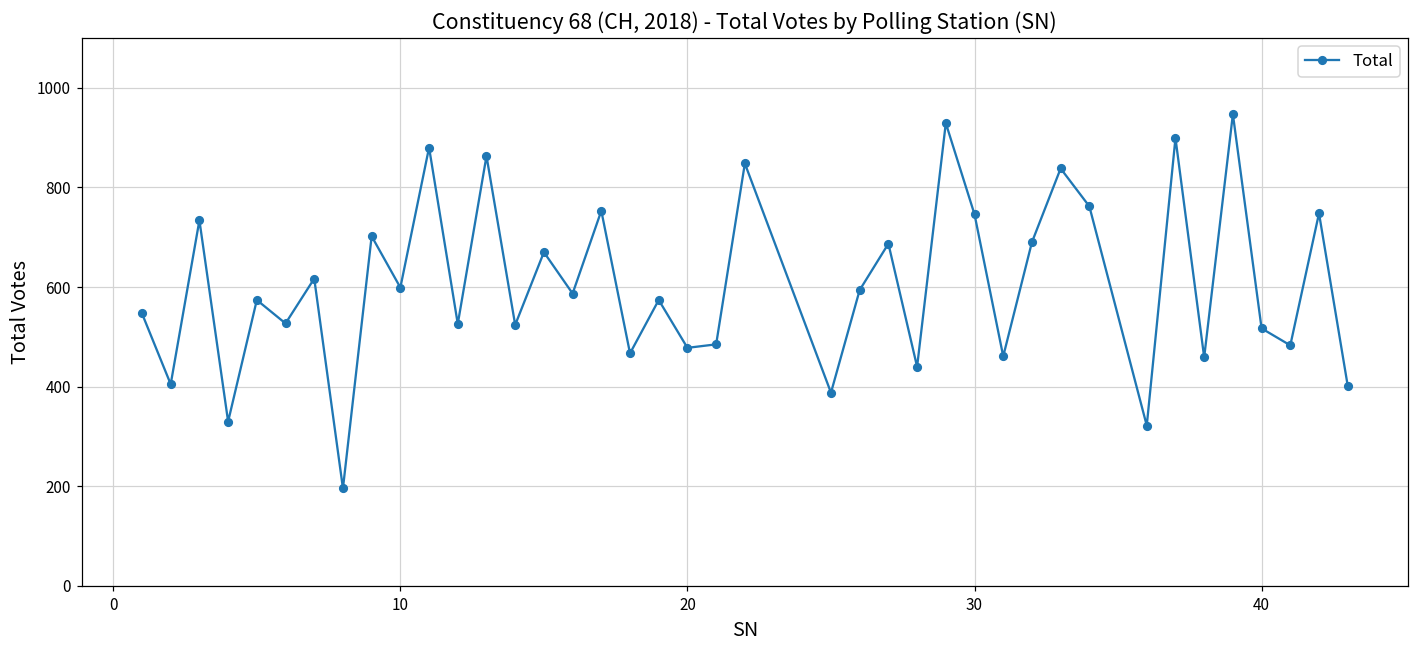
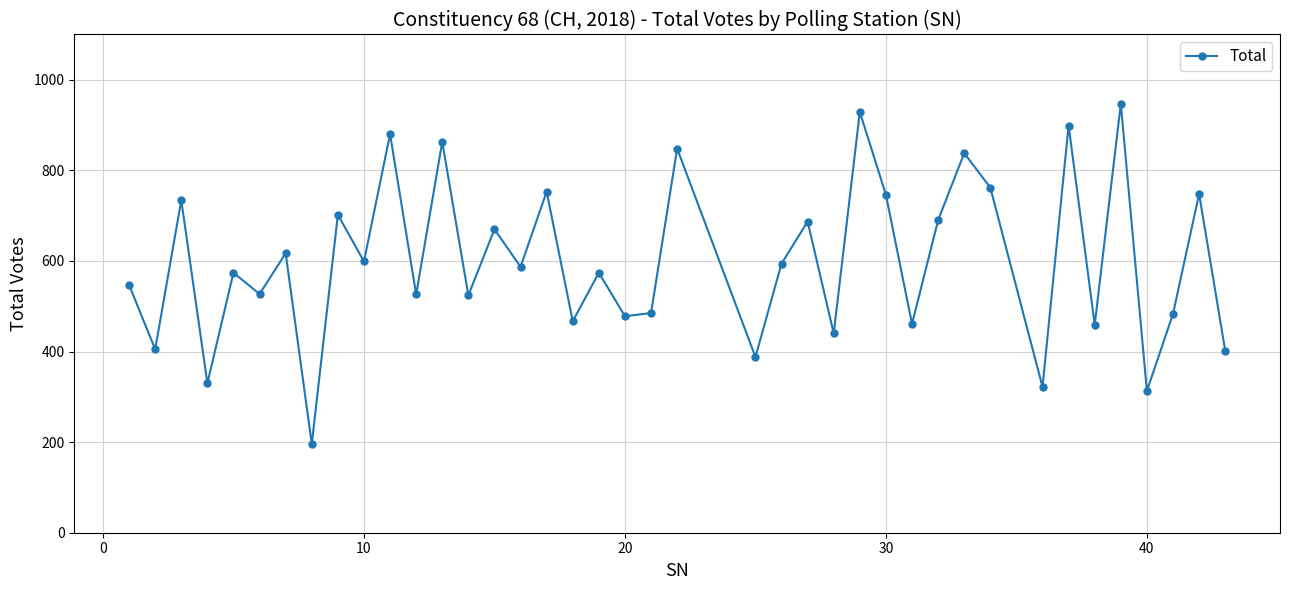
40: 520 -> 310
